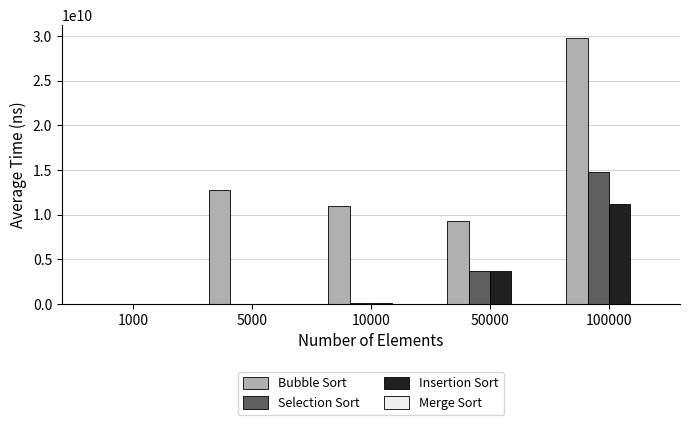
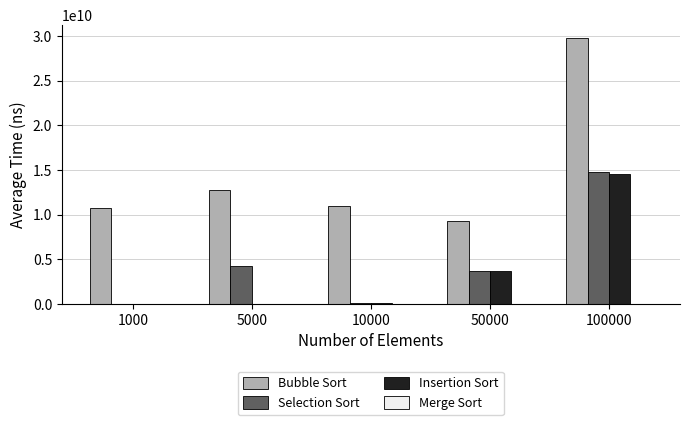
Bubble Sort, 1000: 0 -> 11000000000
Selection Sort, 5000: 0 -> 4000000000
Insertion Sort, 100000: 11000000000 -> 15000000000
